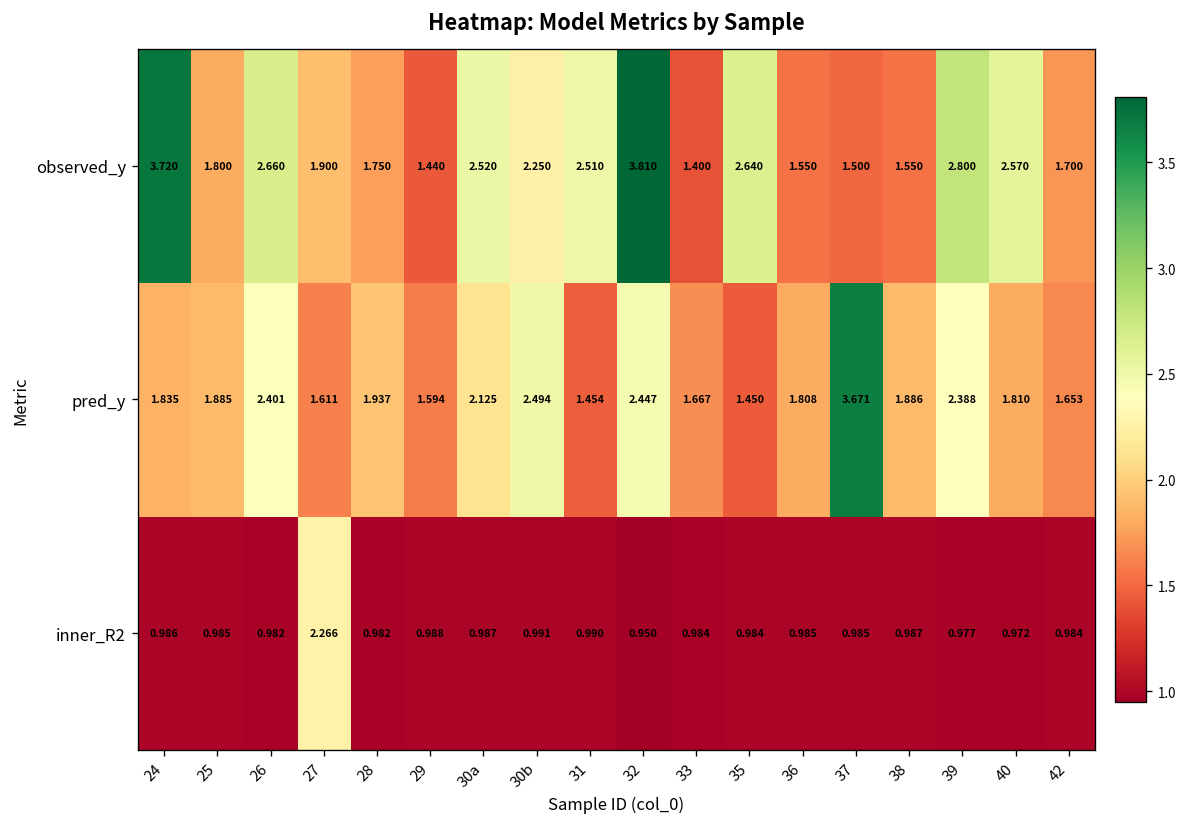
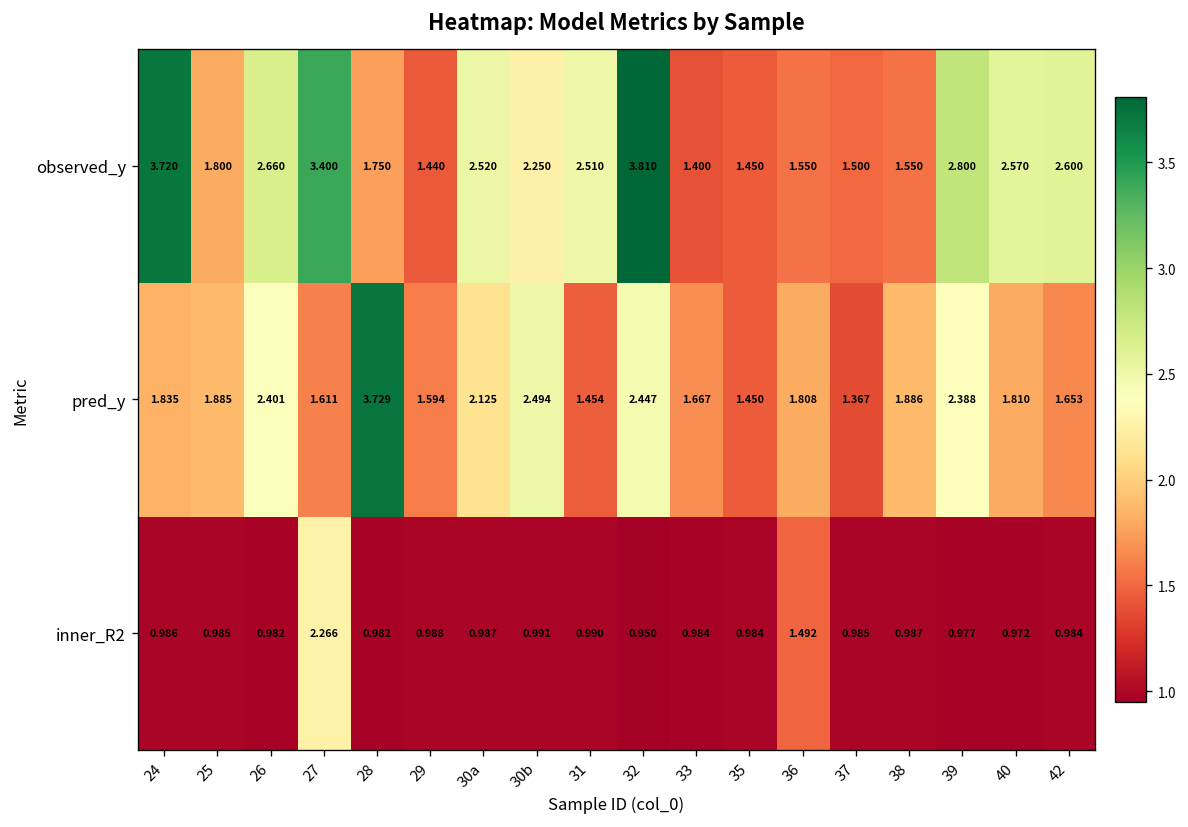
observed_y, 27: 1.900 -> 3.400
observed_y, 35: 2.640 -> 1.450
observed_y, 42: 1.700 -> 2.600
pred_y, 28: 1.937 -> 3.729
pred_y, 37: 3.671 -> 1.367
inner_R2, 36: 0.985 -> 1.492
